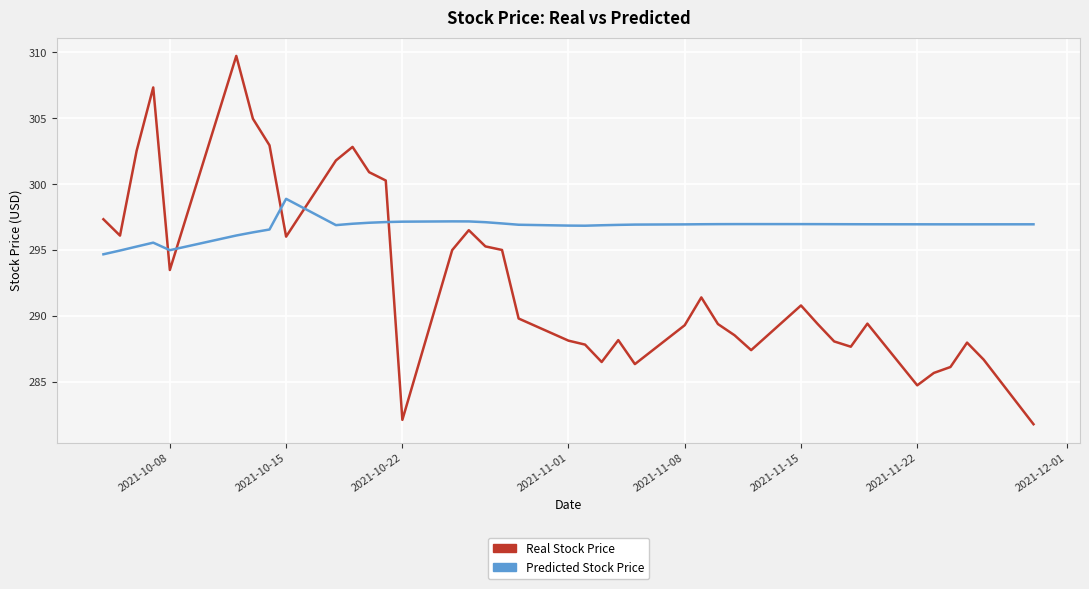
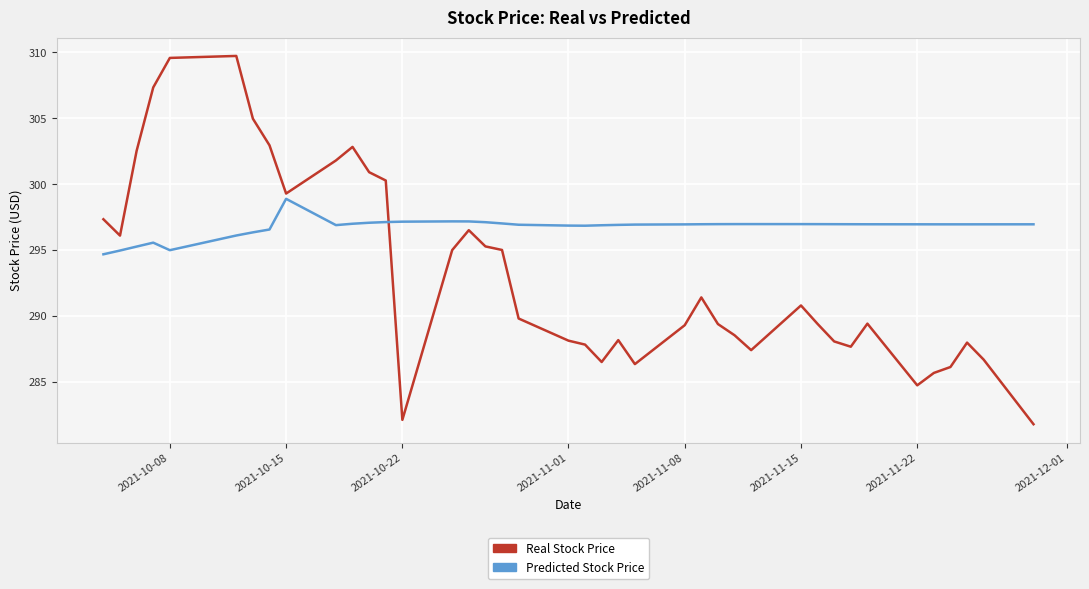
Real Stock Price, 2021-10-08: 293.5 -> 309.6
Real Stock Price, 2021-10-15: 296.0 -> 299.3
